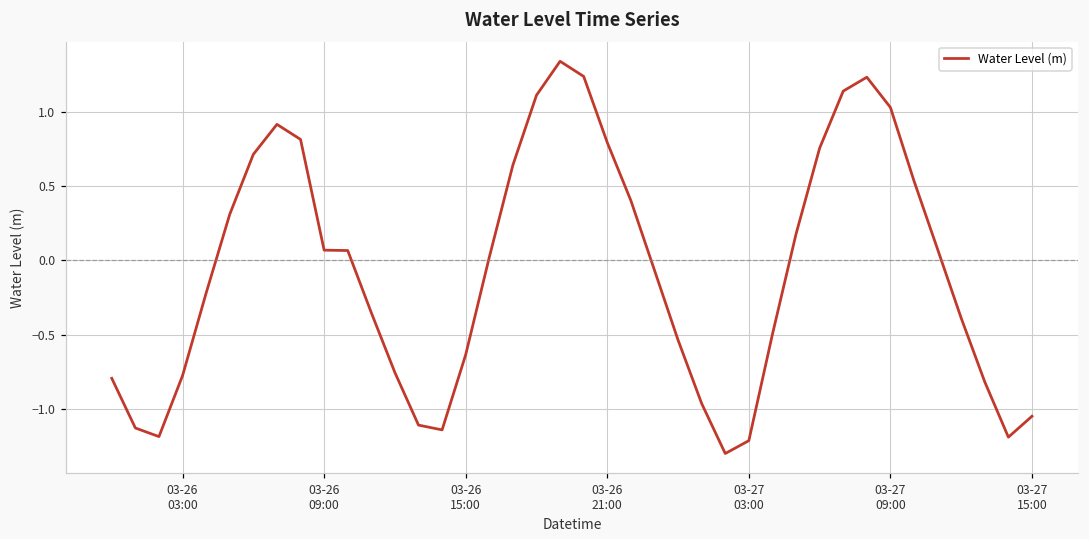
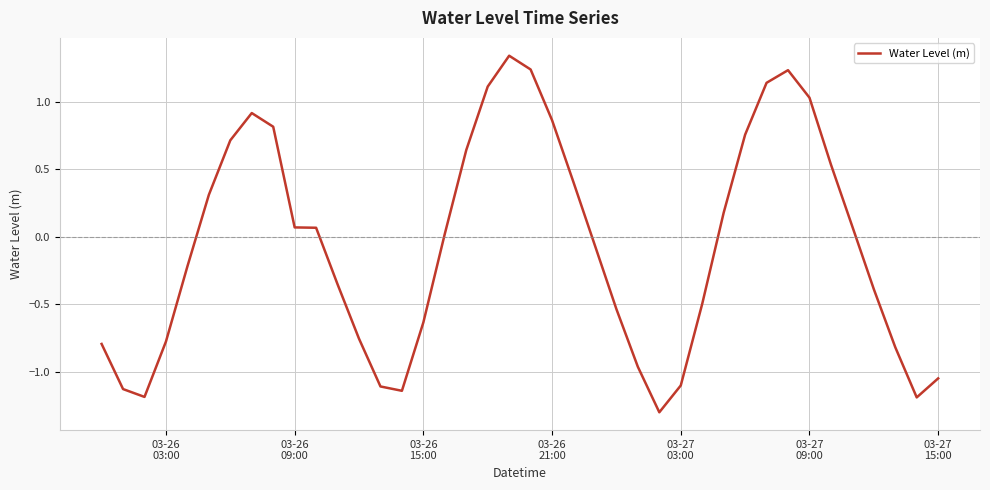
03-26 21:00: 0.79 -> 0.86
03-27 03:00: -1.21 -> -1.10
